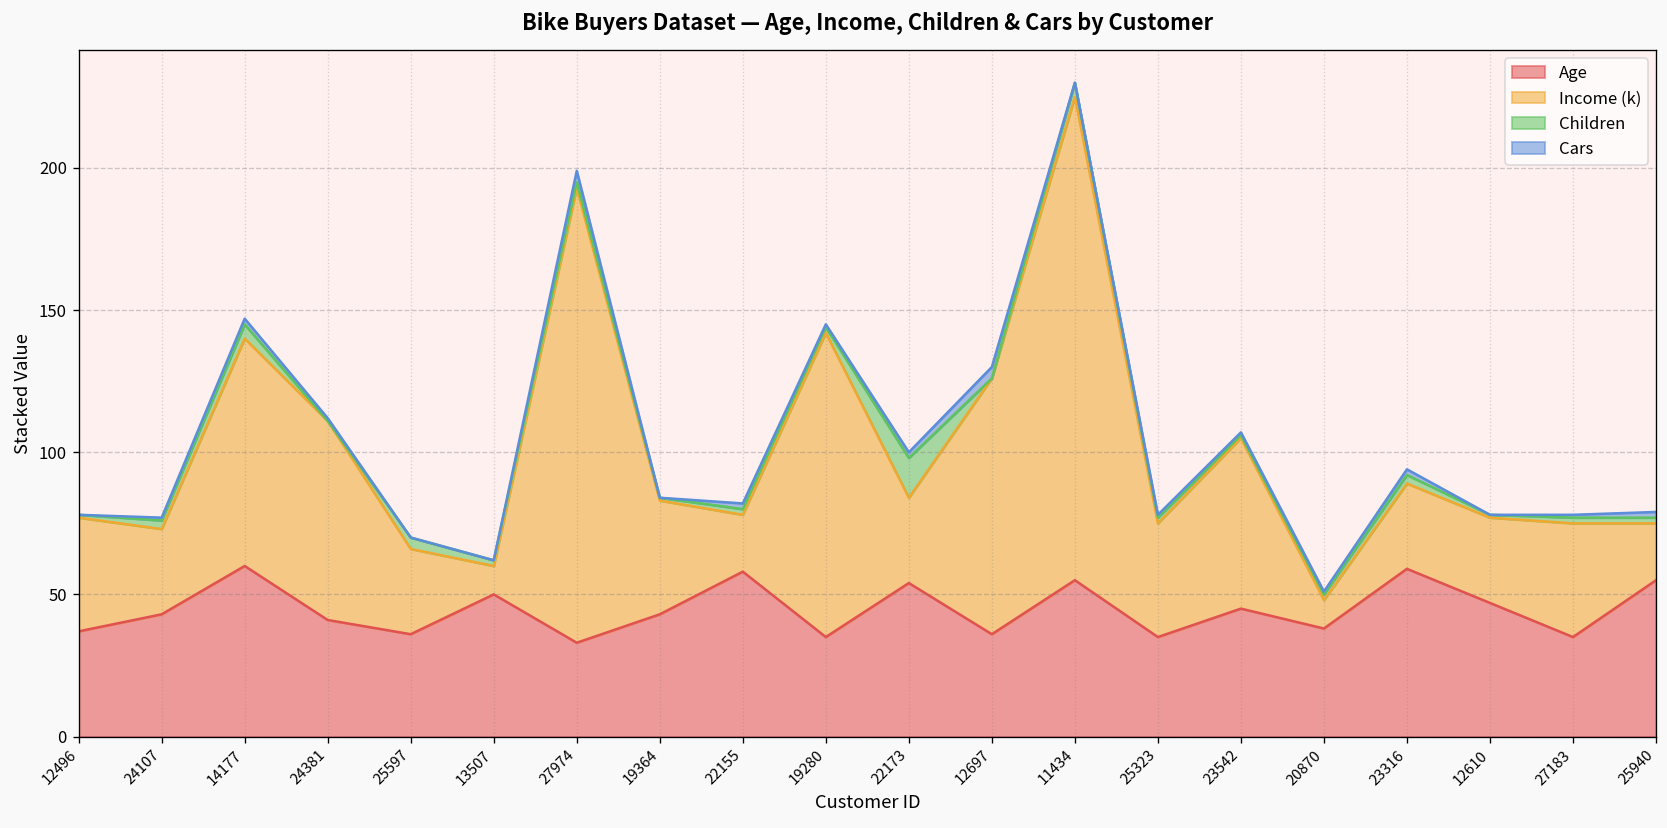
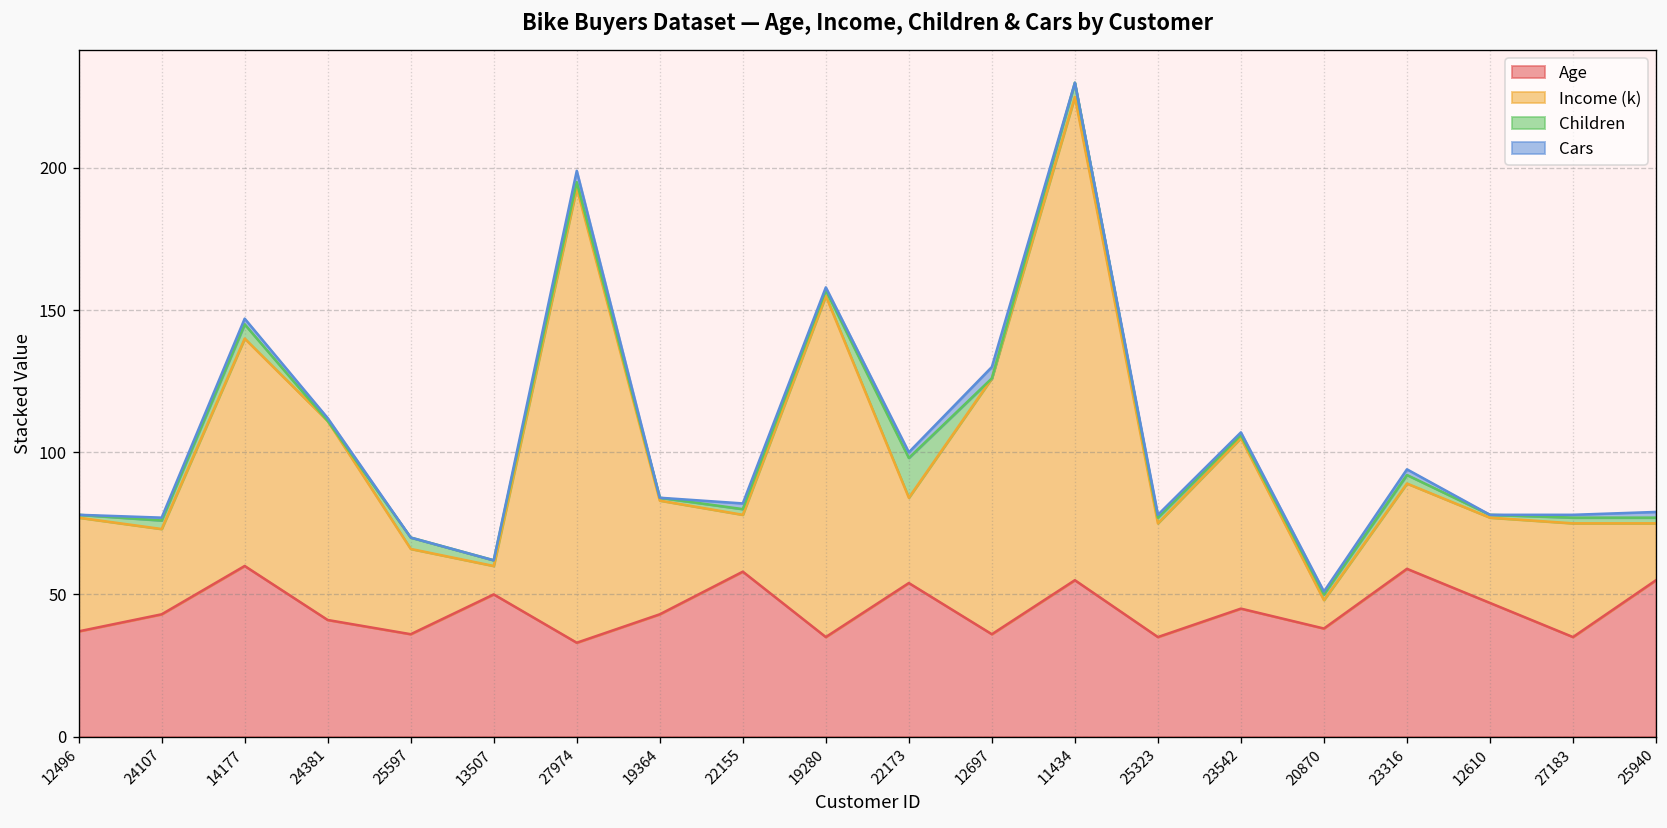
Income (k), 19280: 107 -> 120
